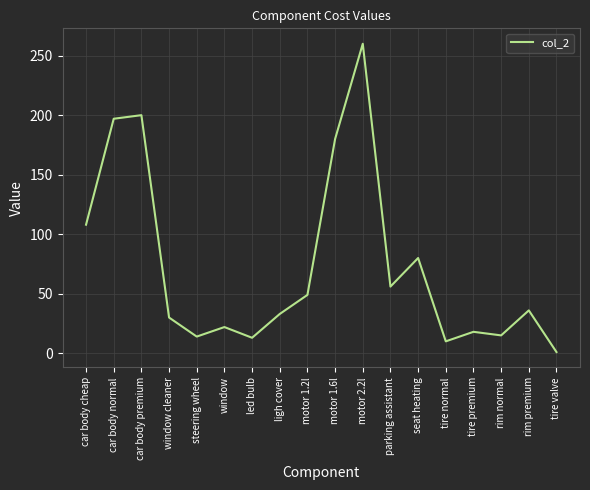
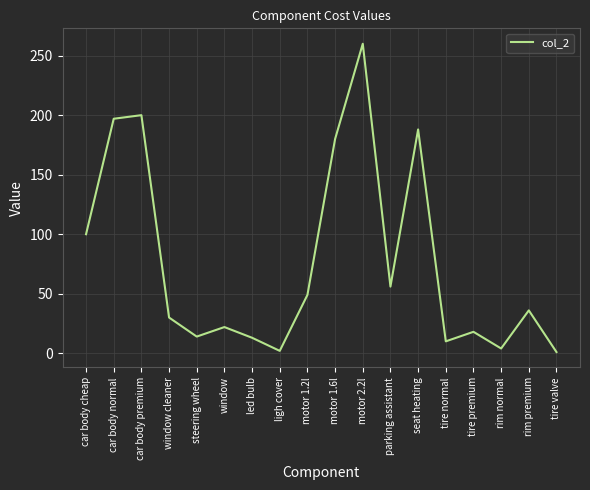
car body cheap: 108 -> 100
ligh cover: 33 -> 2
seat heating: 80 -> 188
rim normal: 15 -> 4
